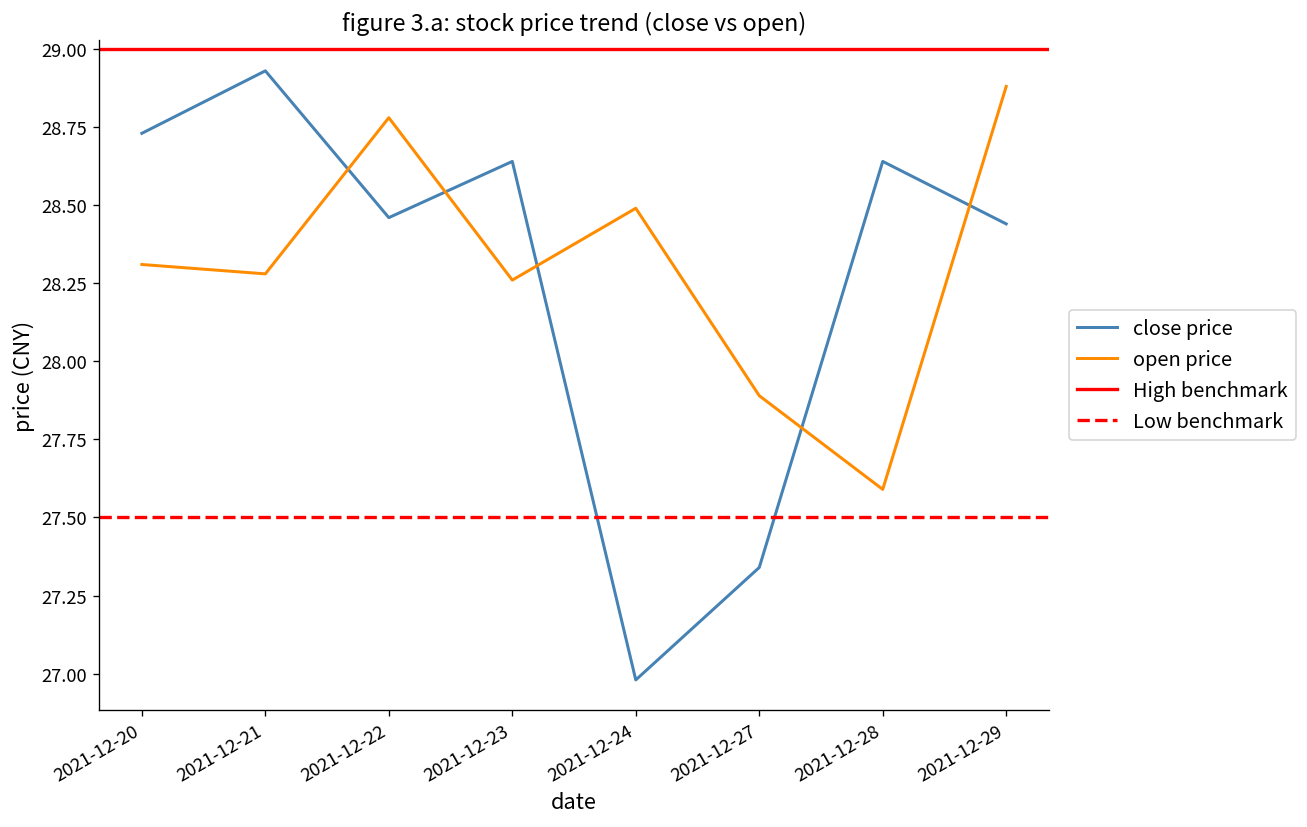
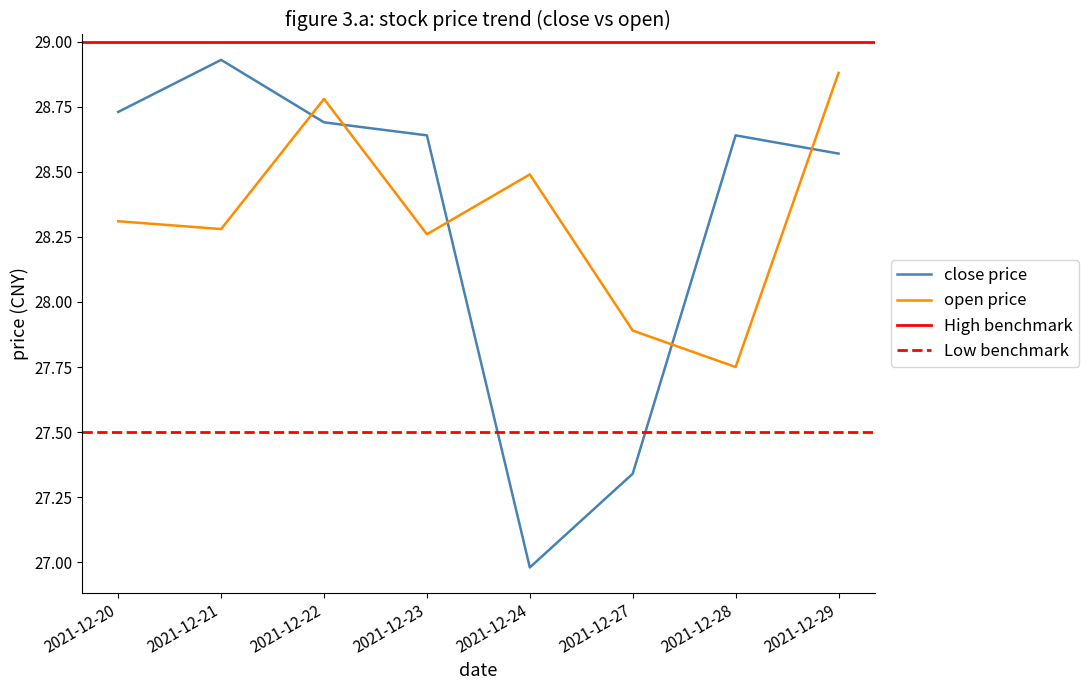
close price, 2021-12-22: 28.46 -> 28.69
open price, 2021-12-28: 27.59 -> 27.75
close price, 2021-12-29: 28.44 -> 28.57
